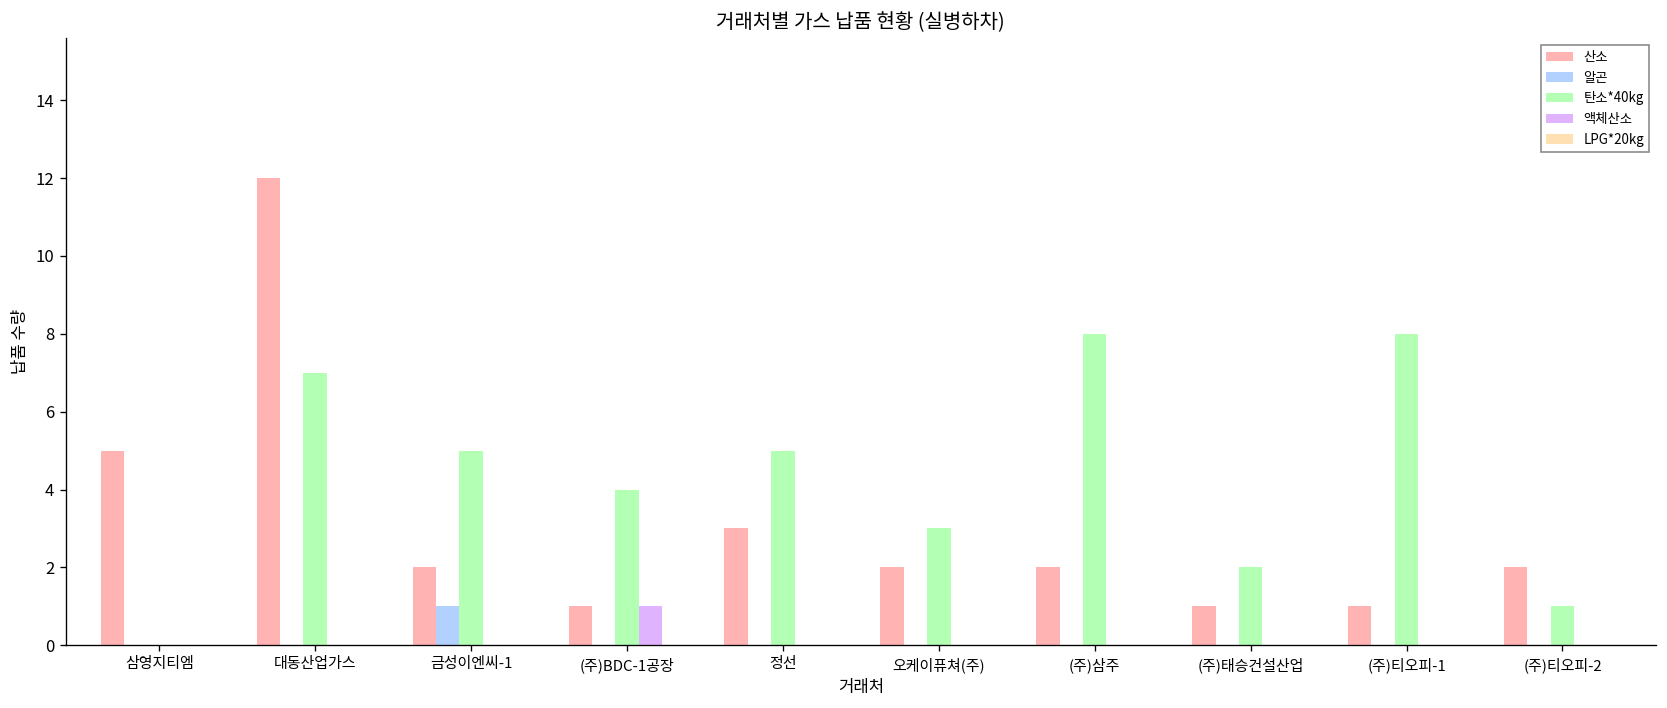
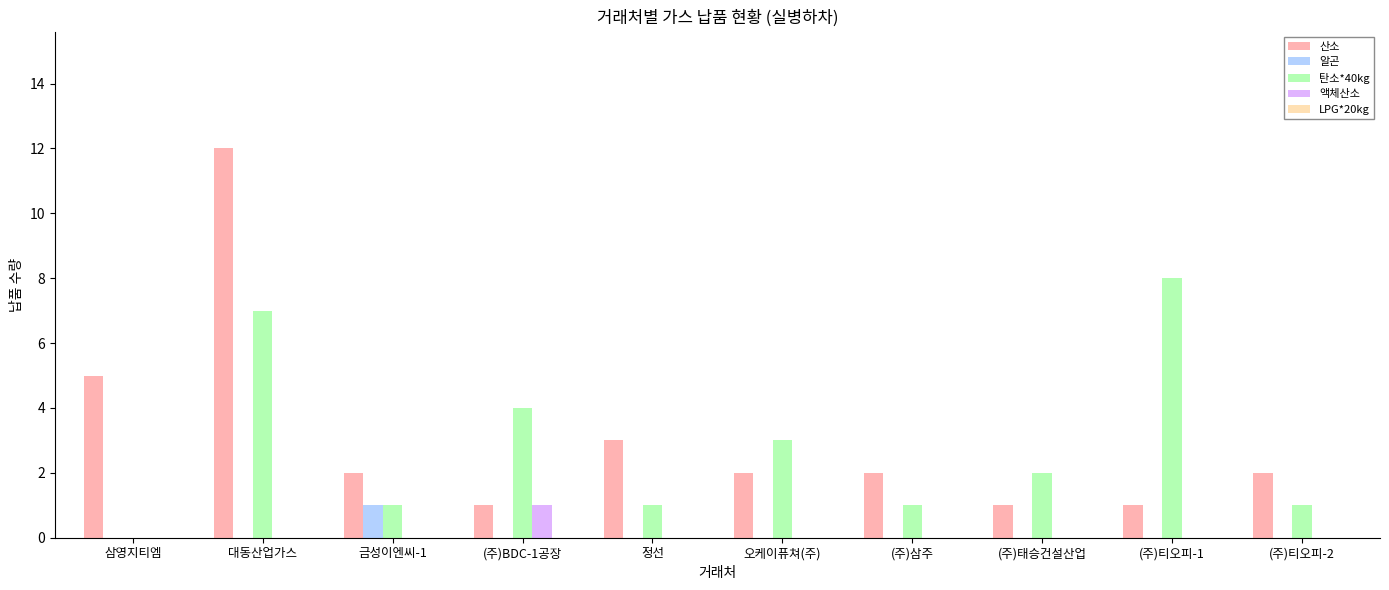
탄소*40kg, 금성이엔씨-1: 5 -> 1
탄소*40kg, 정선: 5 -> 1
탄소*40kg, (주)삼주: 8 -> 1
